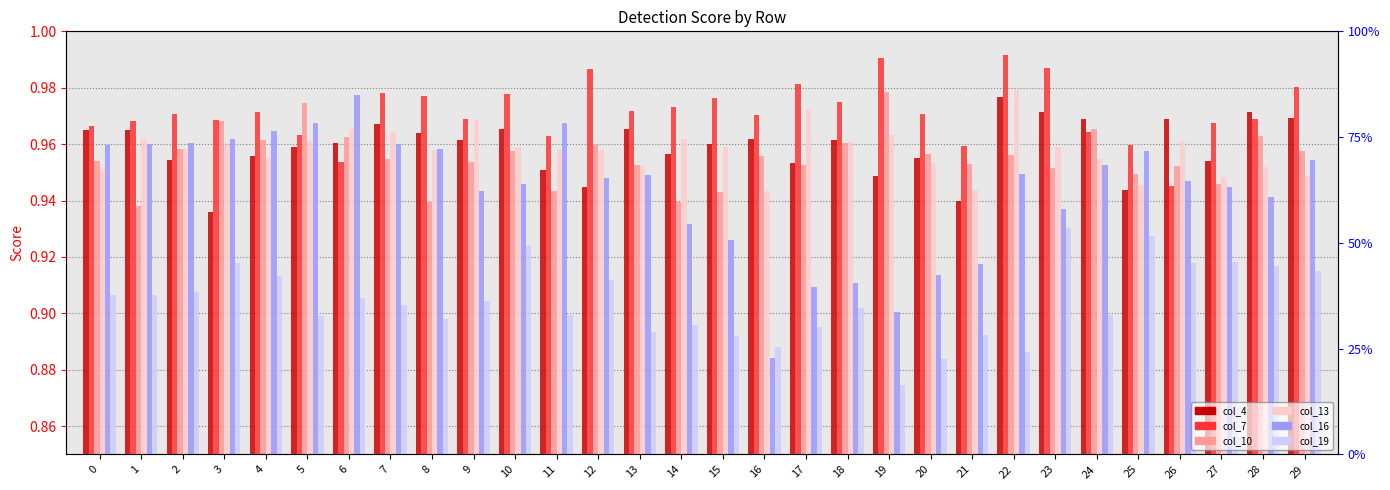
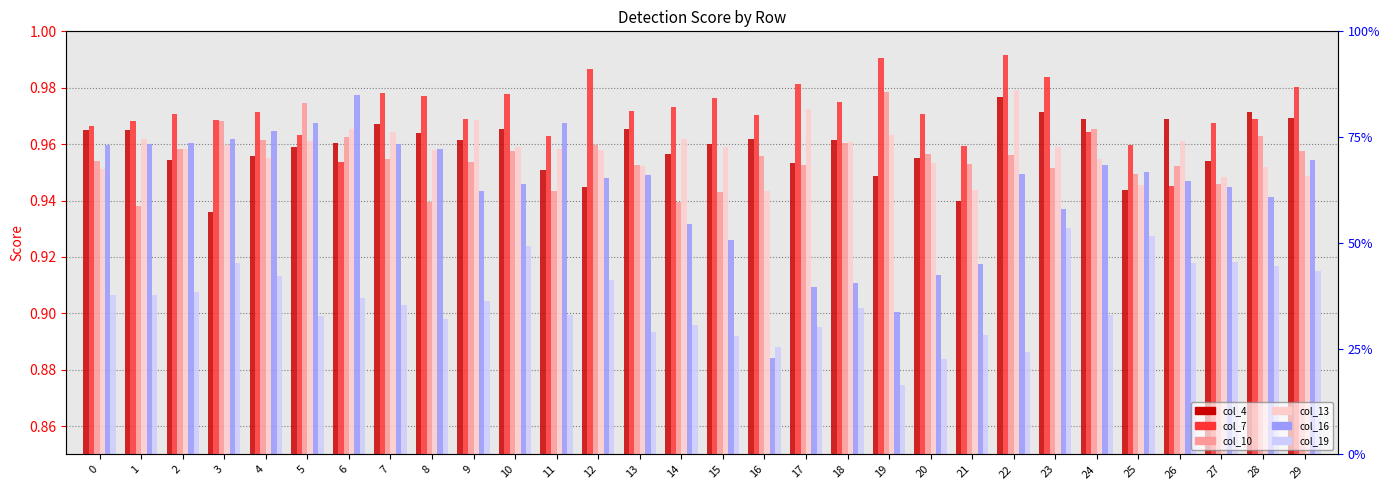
col_7, 23: 0.987 -> 0.984
col_16, 25: 0.957 -> 0.950
